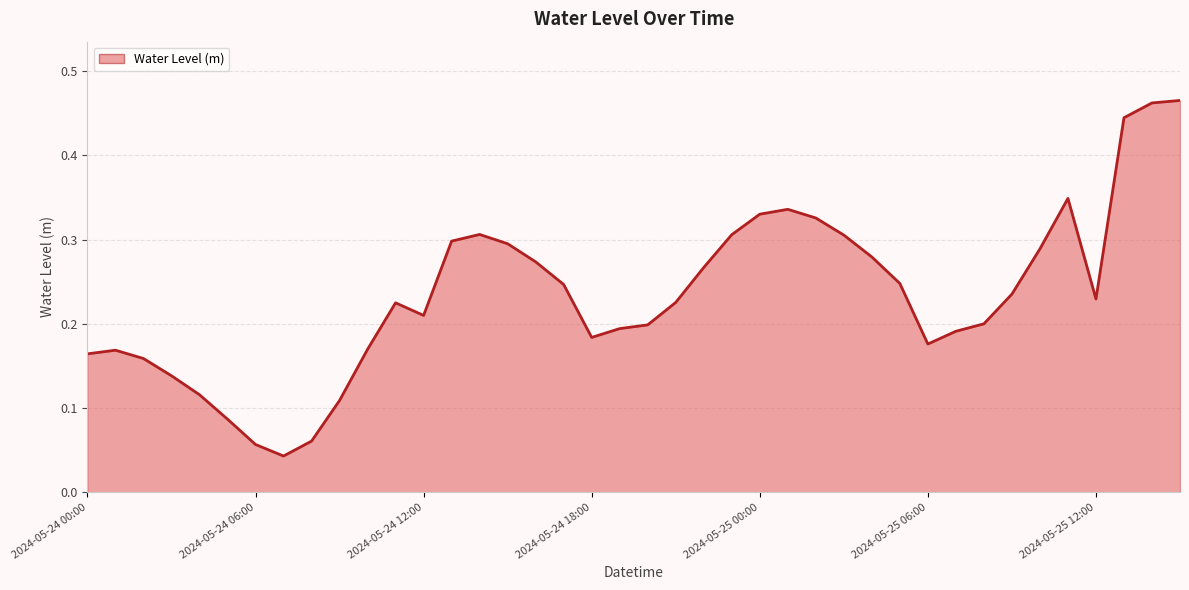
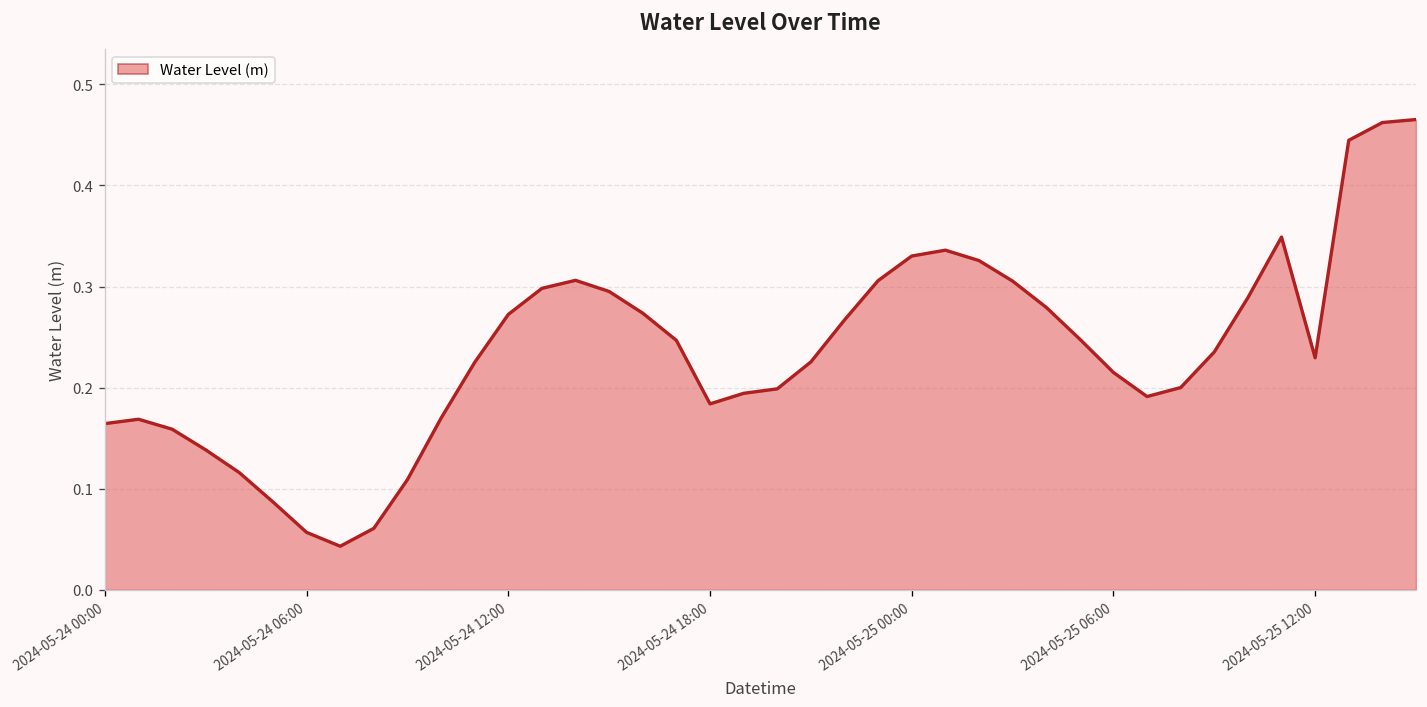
2024-05-24 12:00: 0.21 -> 0.27
2024-05-25 06:00: 0.18 -> 0.21
